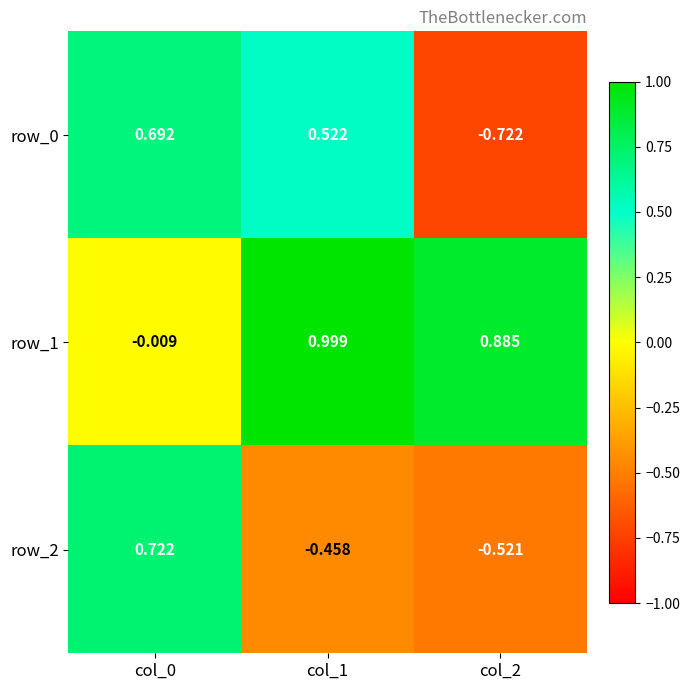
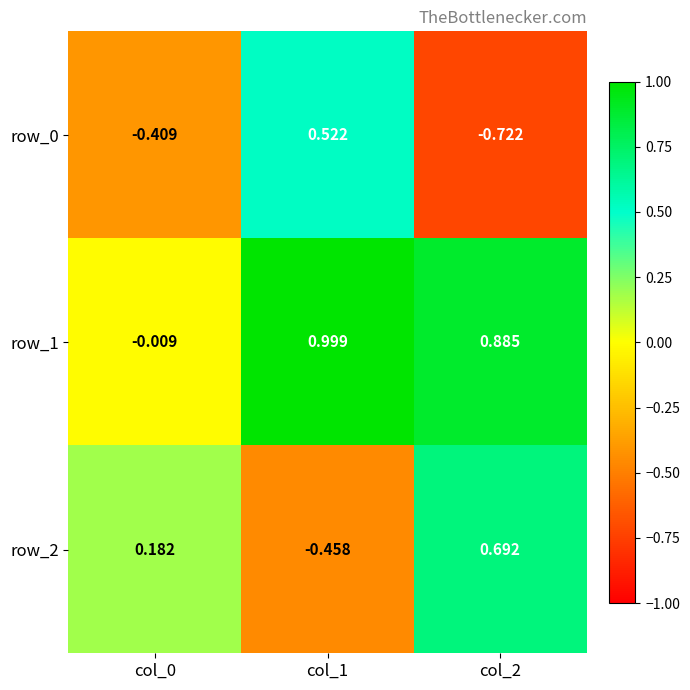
row_0, col_0: 0.692 -> -0.409
row_2, col_0: 0.722 -> 0.182
row_2, col_2: -0.521 -> 0.692
